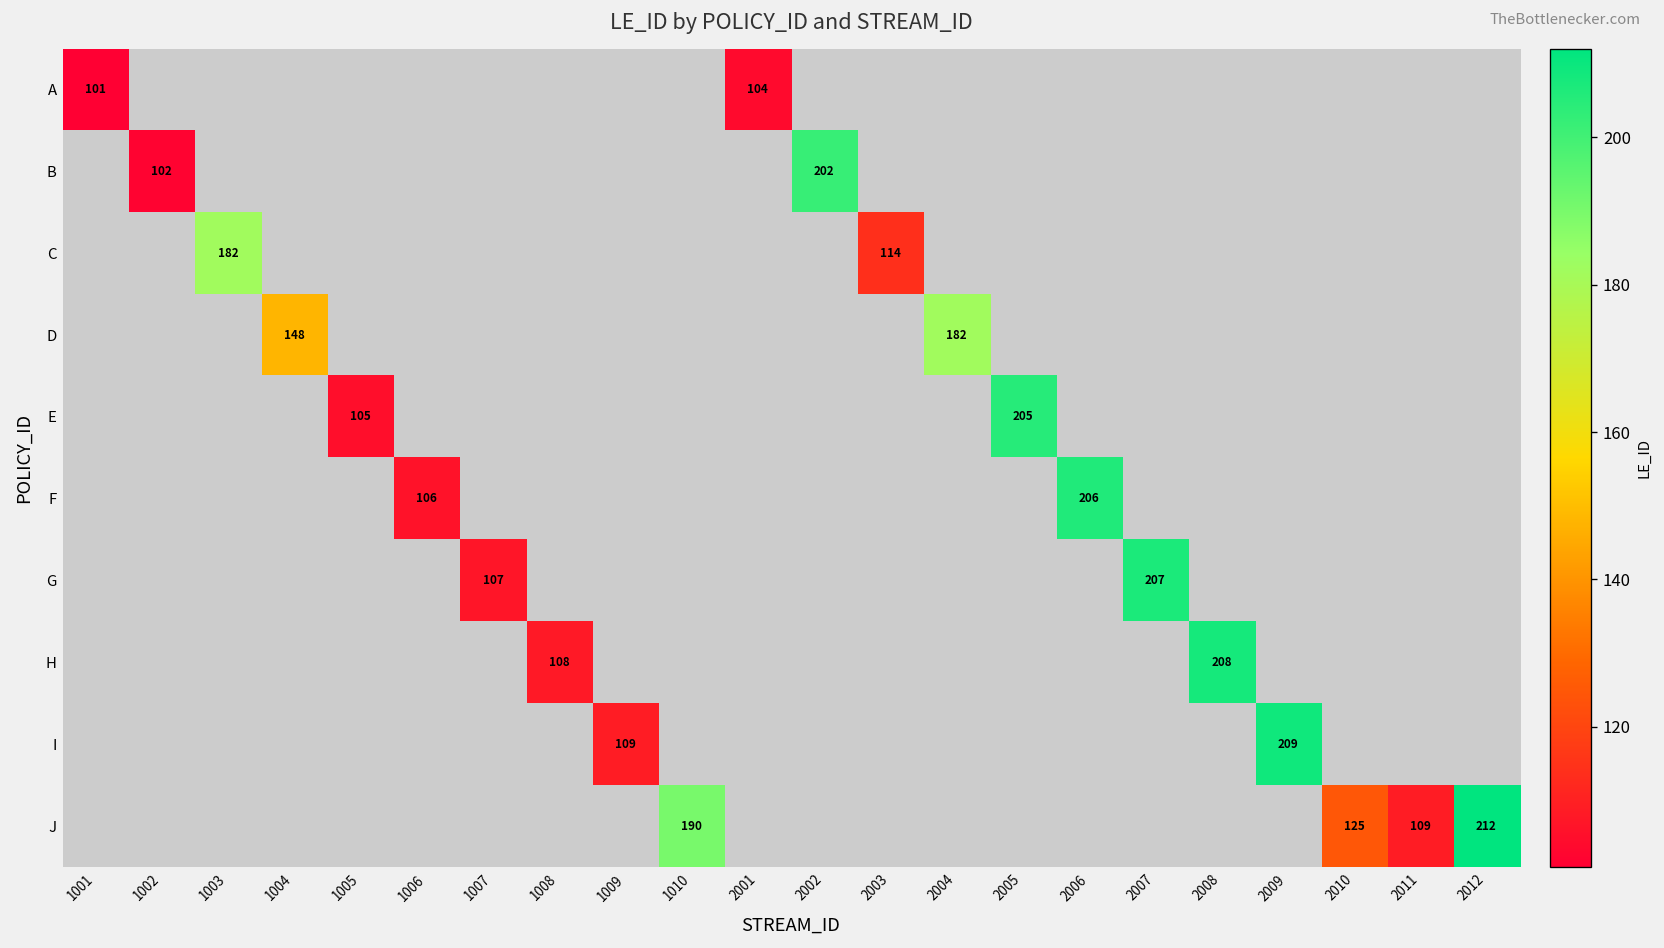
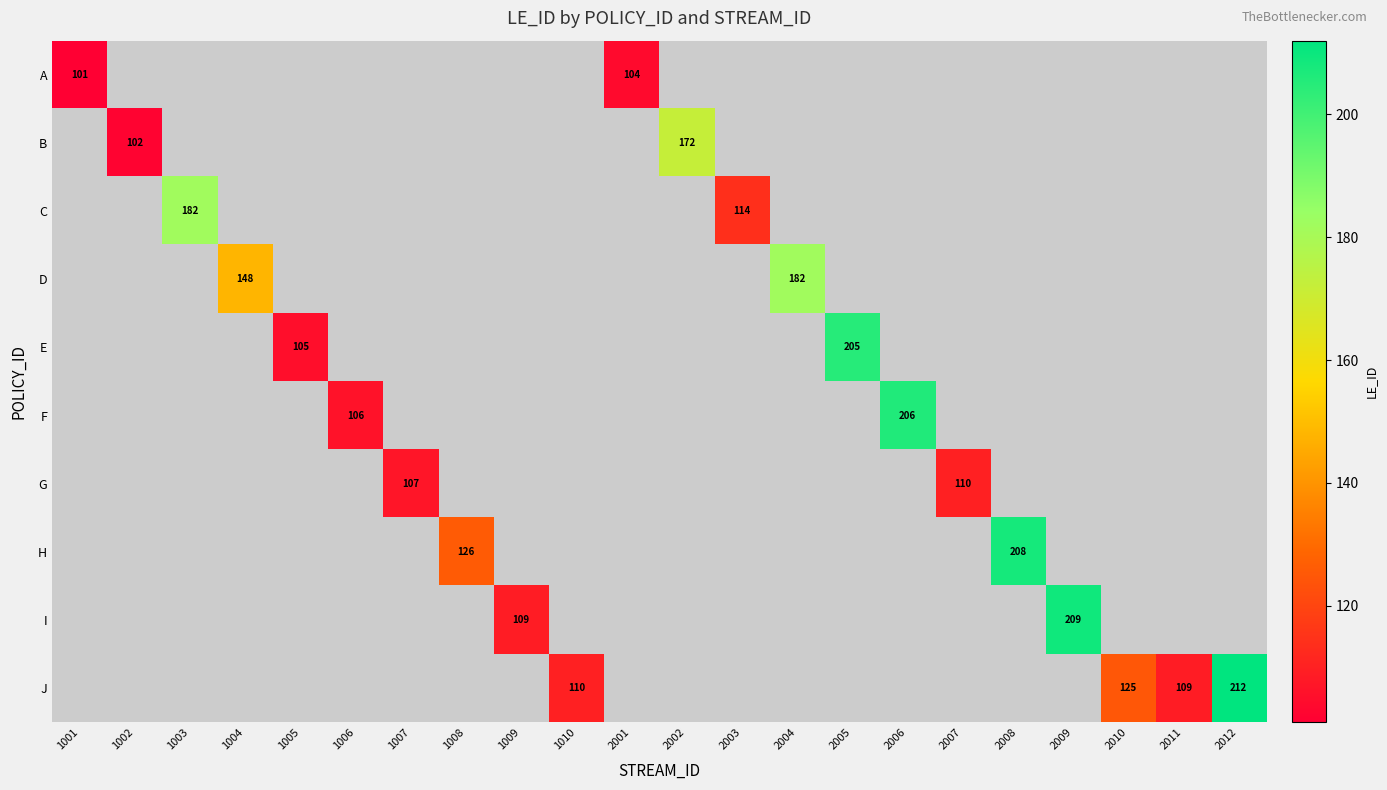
B, 2002: 202 -> 172
G, 2007: 207 -> 110
H, 1008: 108 -> 126
J, 1010: 190 -> 110
